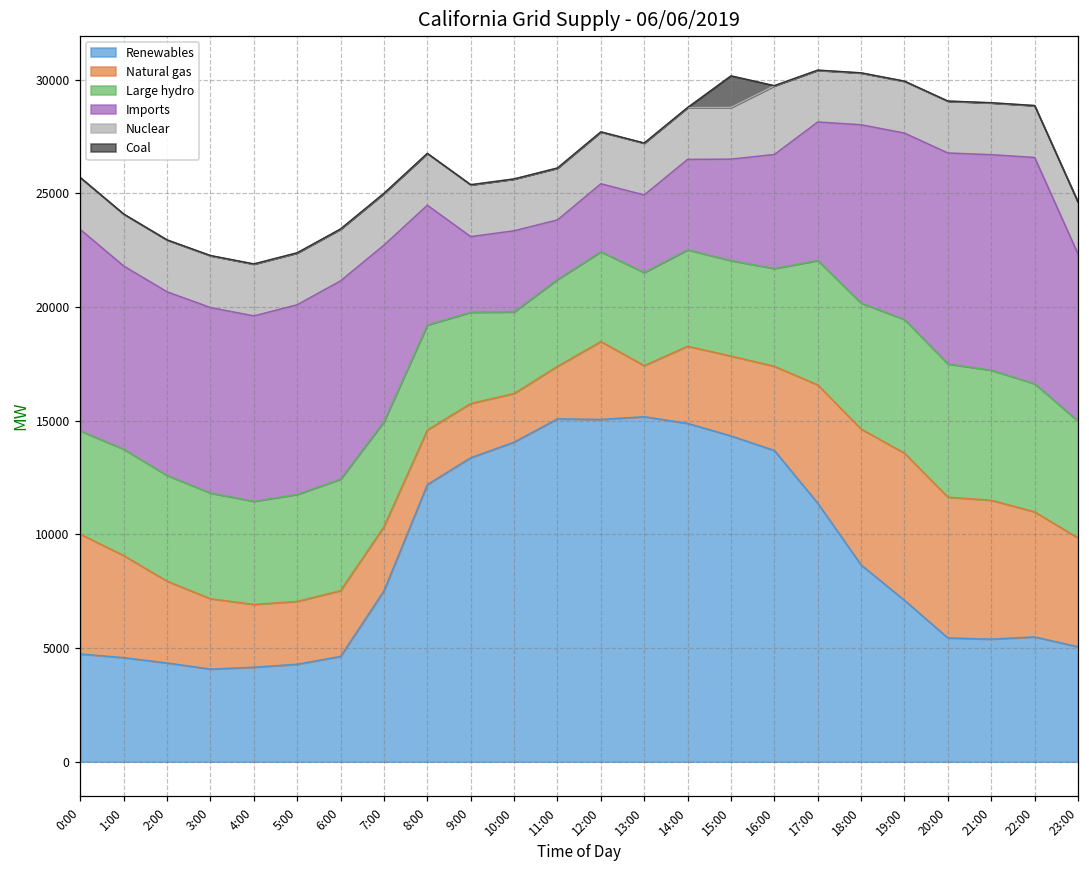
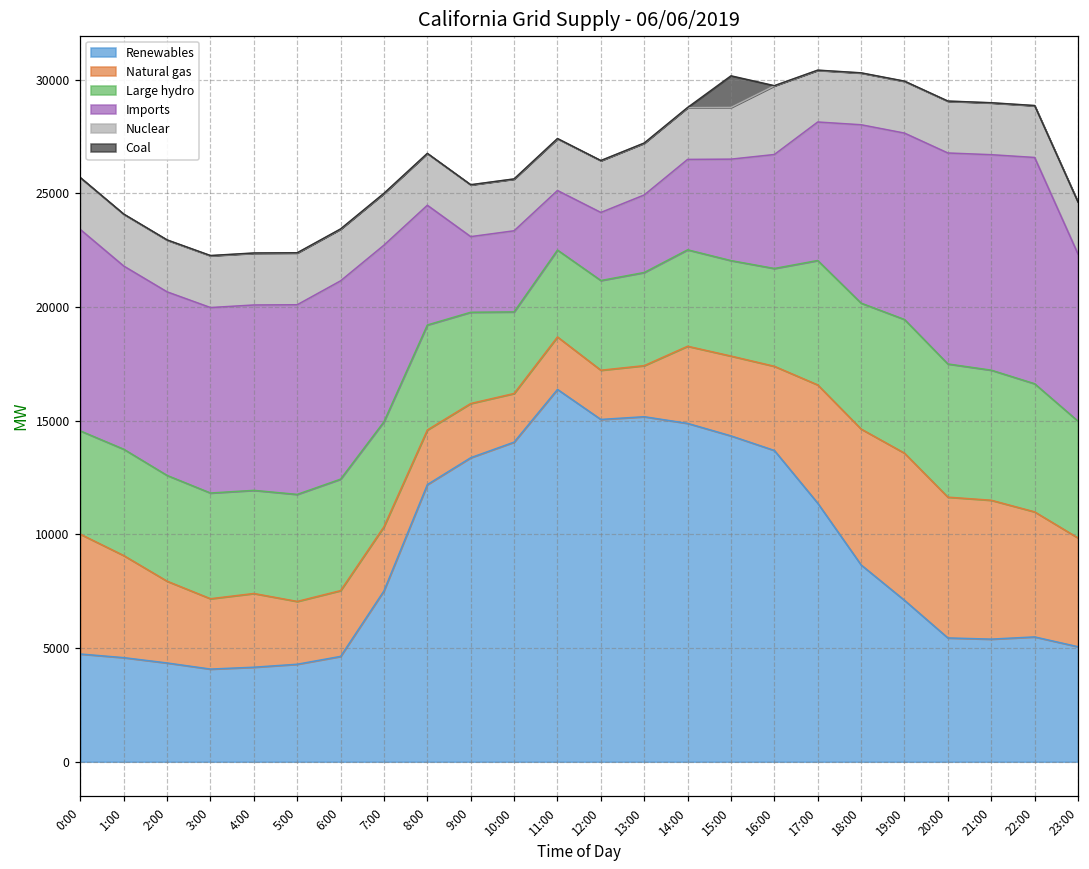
Natural gas, 4:00: 2800 -> 3200
Renewables, 11:00: 15100 -> 16400
Natural gas, 12:00: 3400 -> 2200
